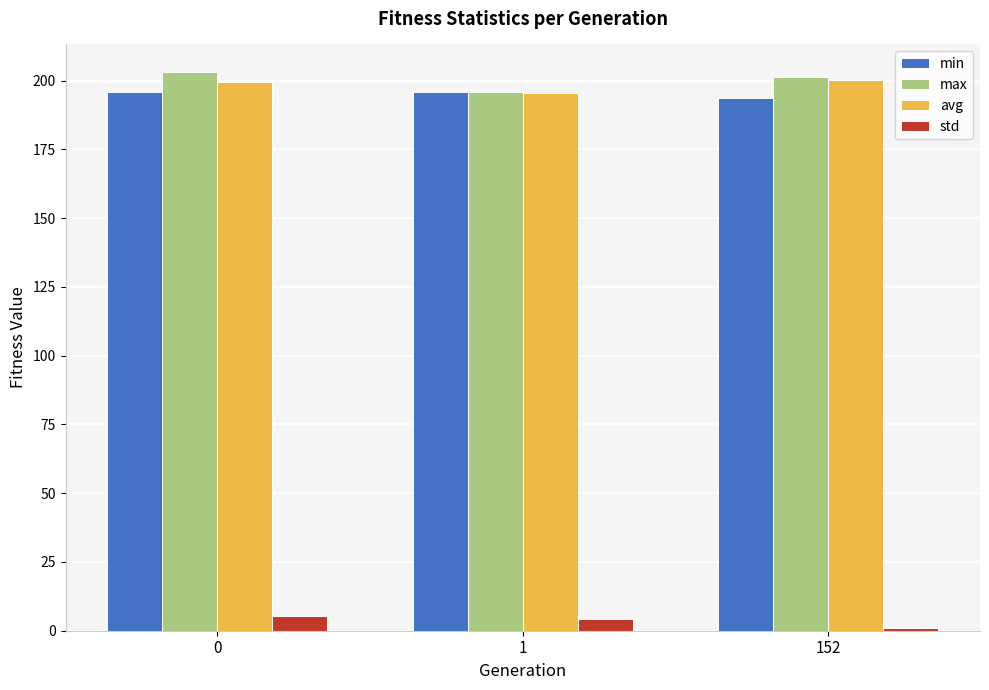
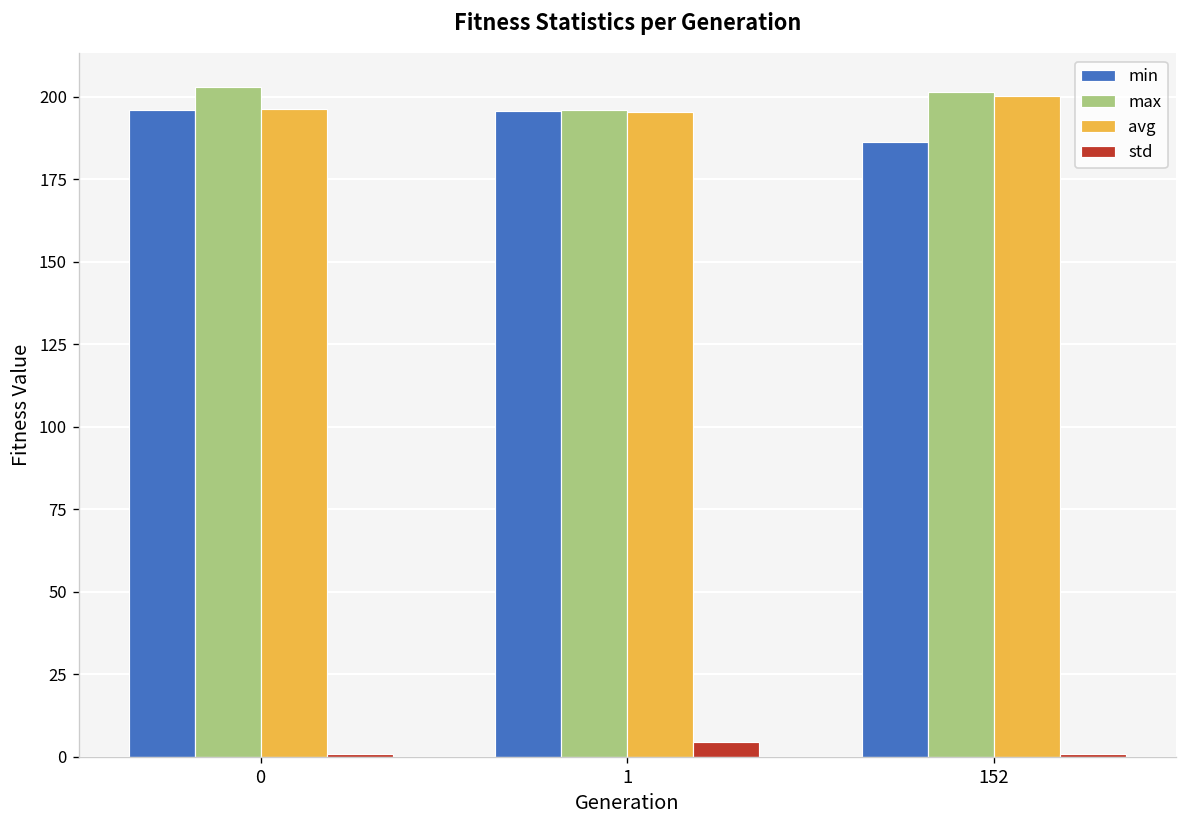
avg, 0: 199 -> 196
std, 0: 5 -> 1
min, 152: 194 -> 186
